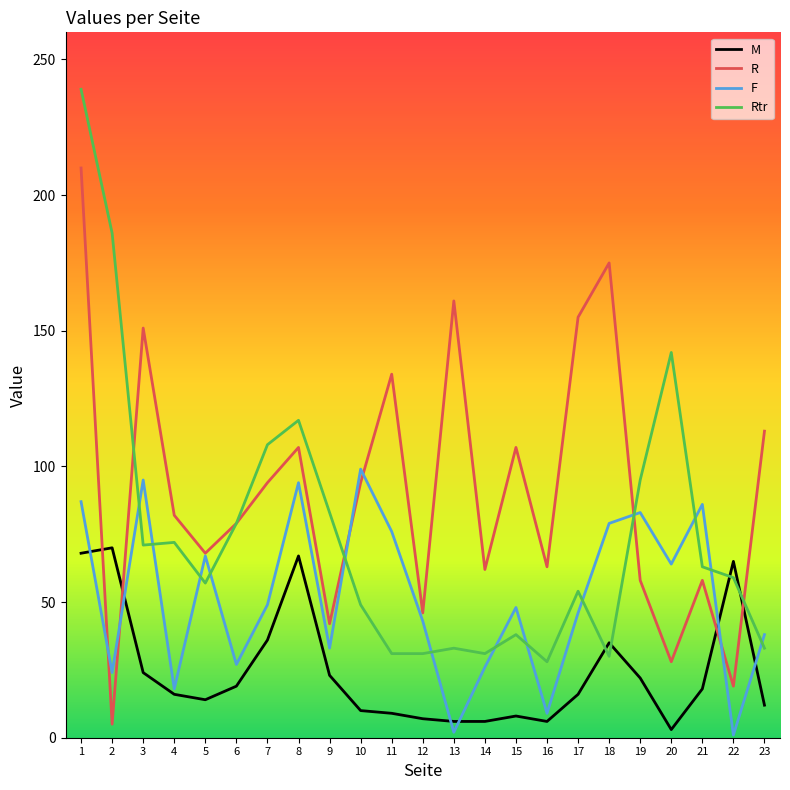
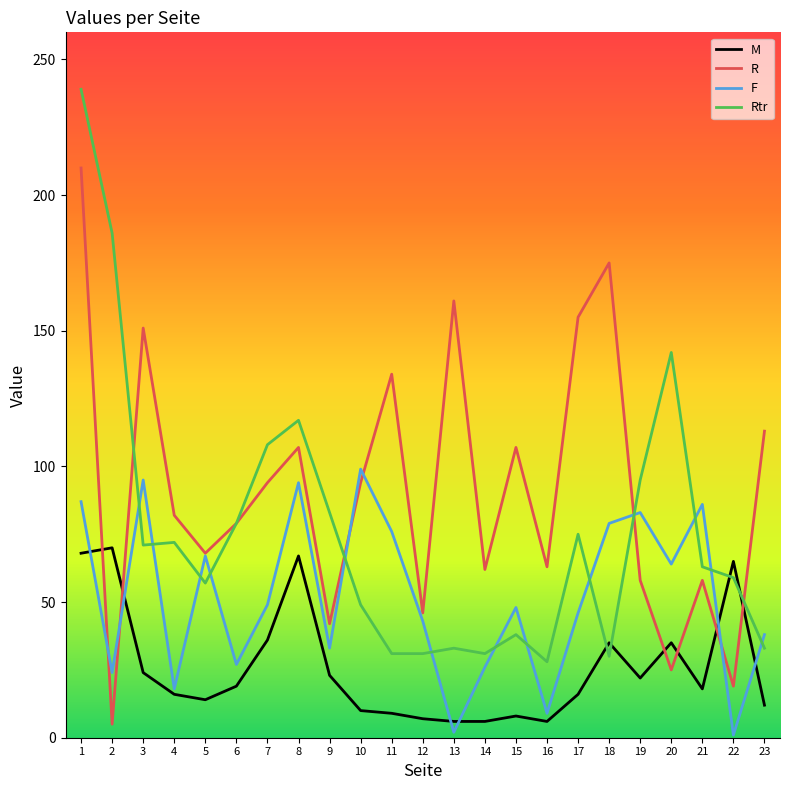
Rtr, 17: 54 -> 75
M, 20: 3 -> 35
R, 20: 28 -> 25
